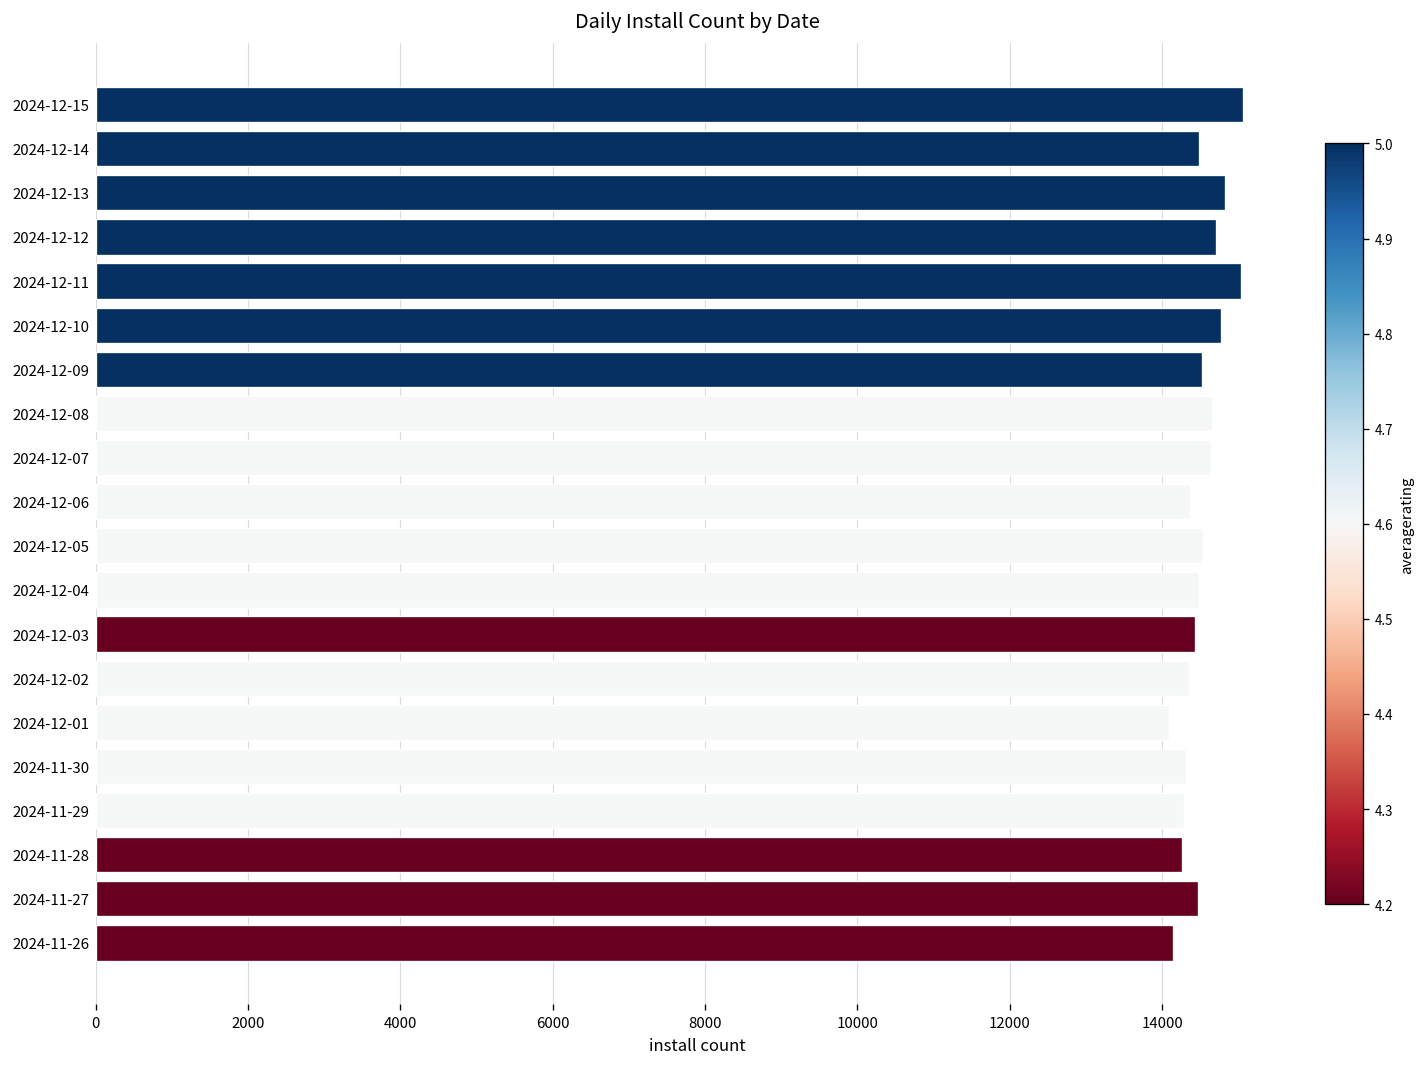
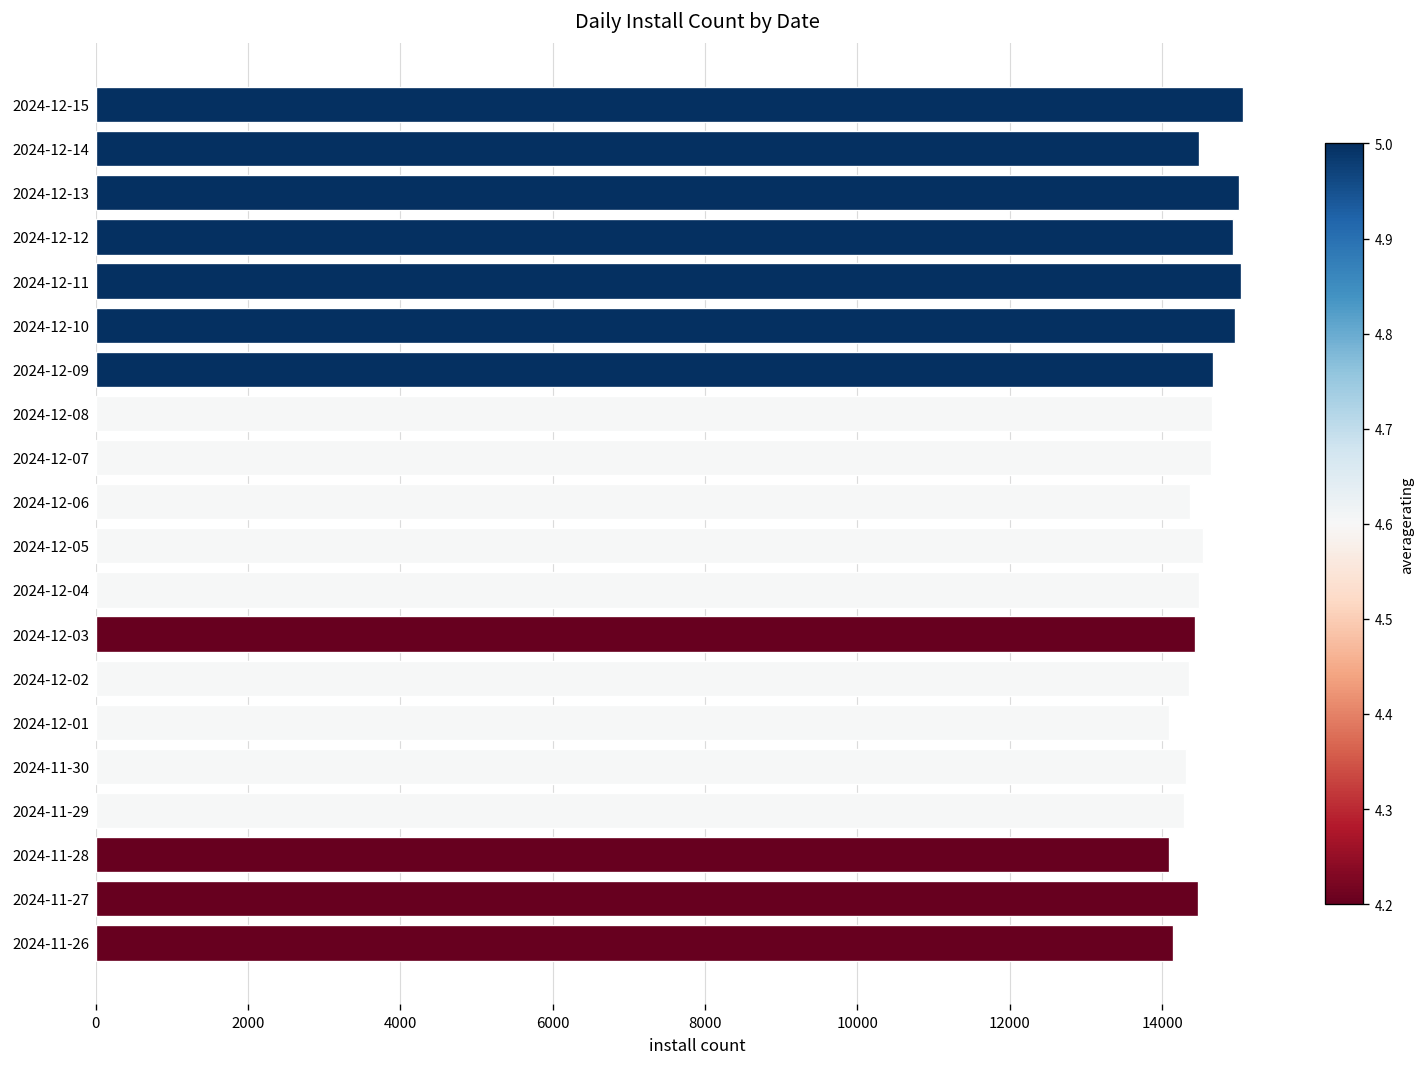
2024-12-13: 14800 -> 15000
2024-12-12: 14700 -> 14900
2024-12-10: 14800 -> 15000
2024-12-09: 14500 -> 14700
2024-11-28: 14300 -> 14100
